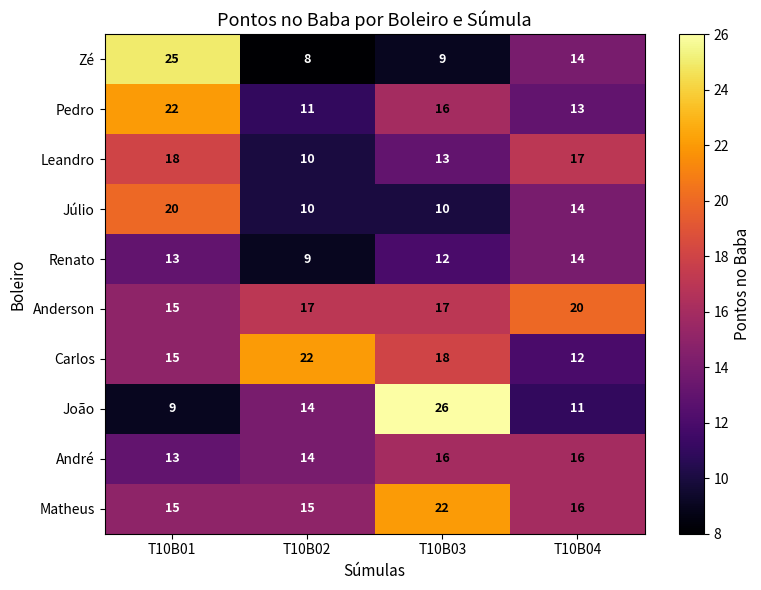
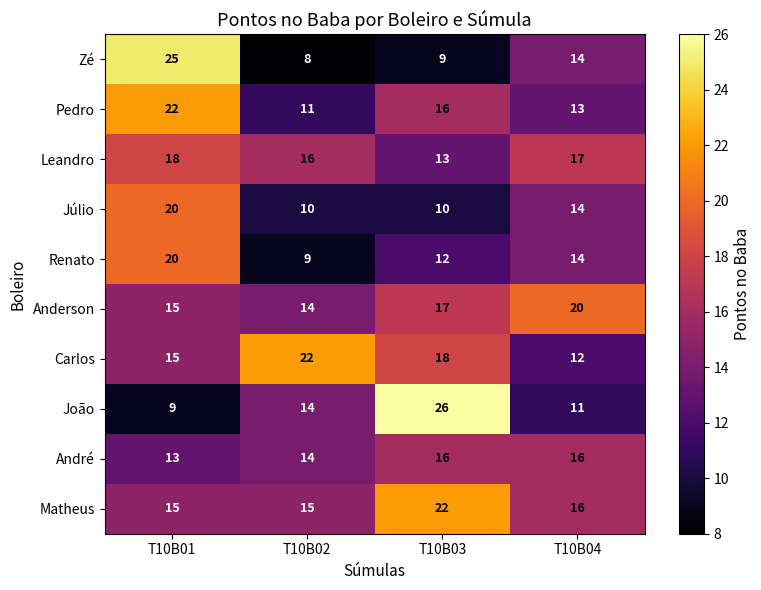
Leandro, T10B02: 10 -> 16
Renato, T10B01: 13 -> 20
Anderson, T10B02: 17 -> 14
